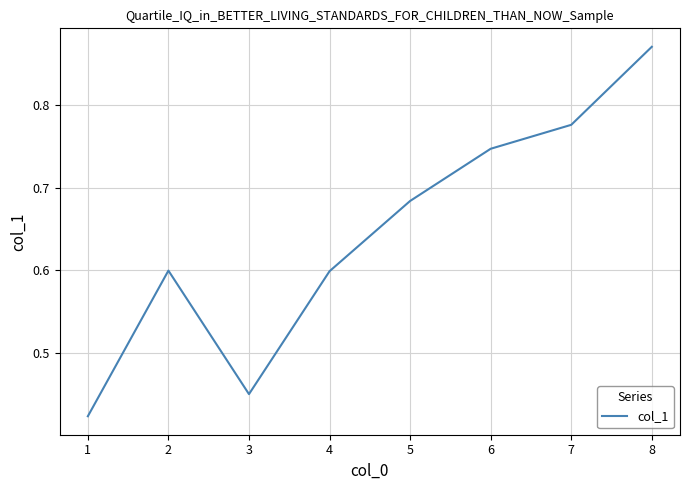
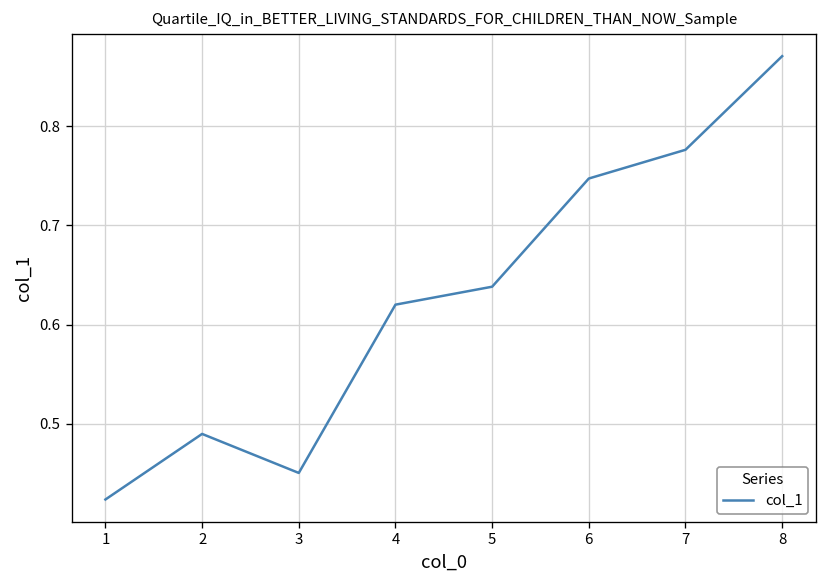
2: 0.60 -> 0.49
4: 0.60 -> 0.62
5: 0.68 -> 0.64
